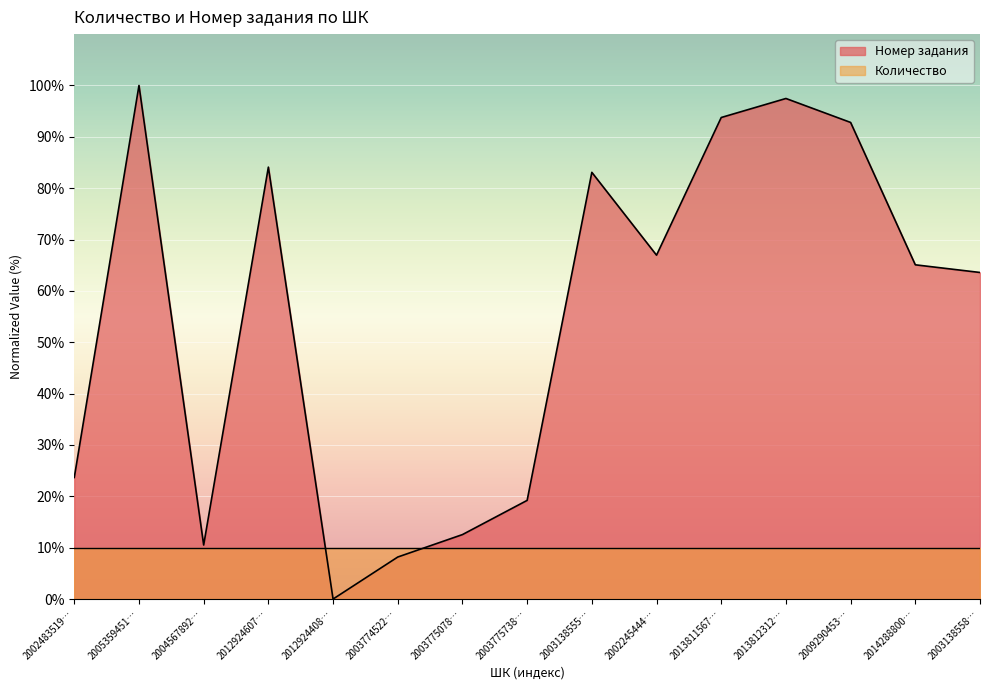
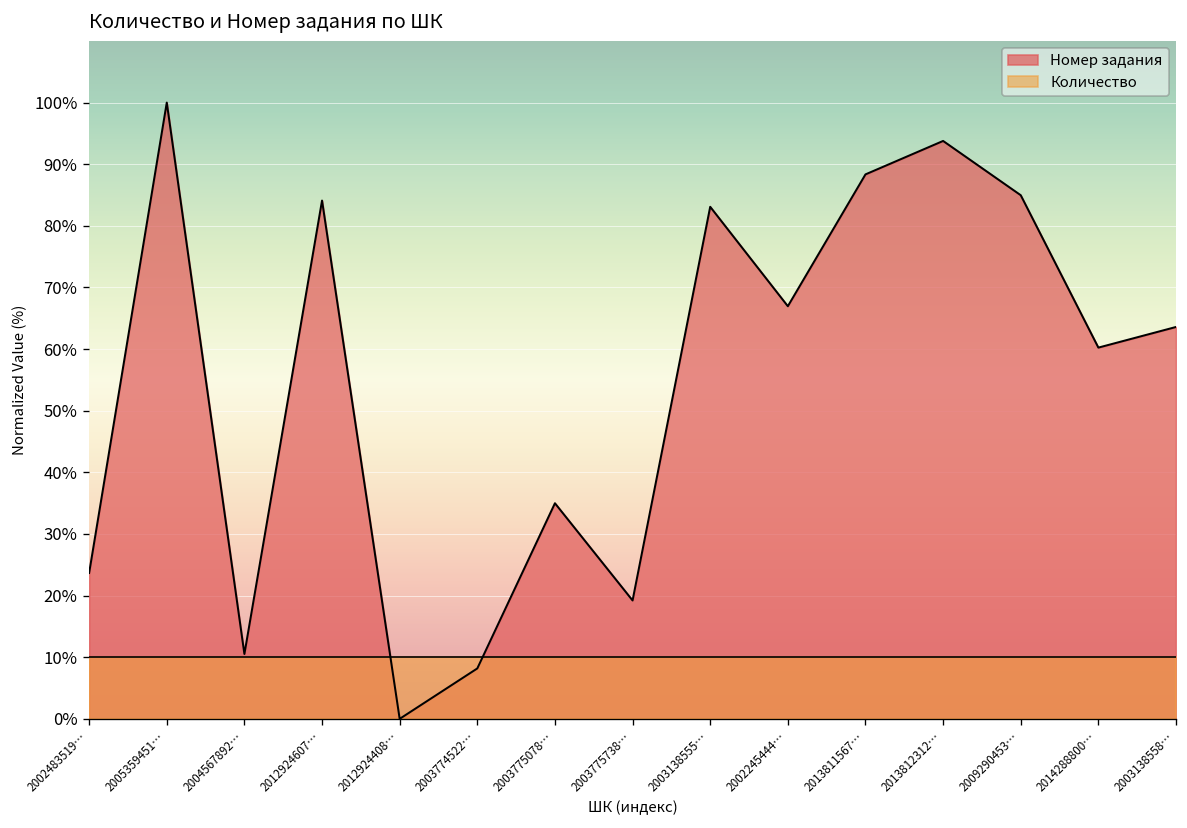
Номер задания, 2003775078…: 13% -> 35%
Номер задания, 2013811567…: 94% -> 88%
Номер задания, 2013812312…: 97% -> 94%
Номер задания, 2009290453…: 93% -> 85%
Номер задания, 2014288800…: 65% -> 60%
